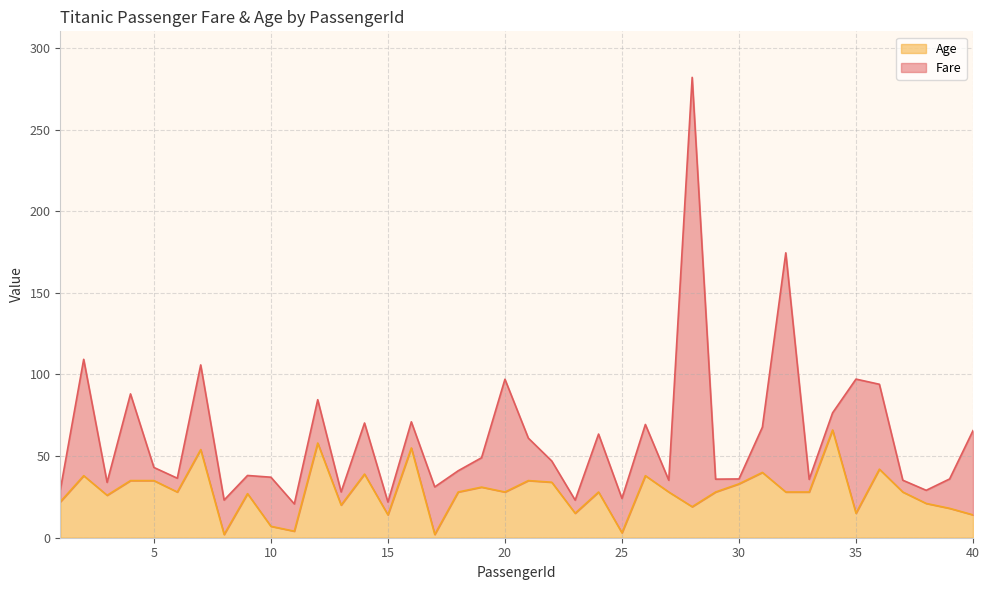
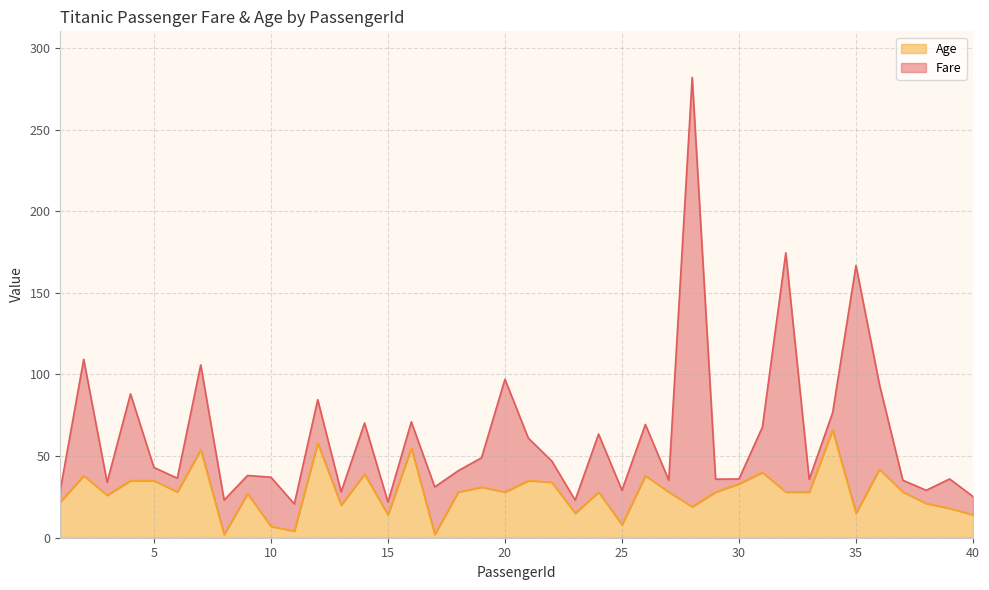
Age, 25: 3 -> 8
Fare, 35: 82 -> 152
Fare, 40: 52 -> 11
